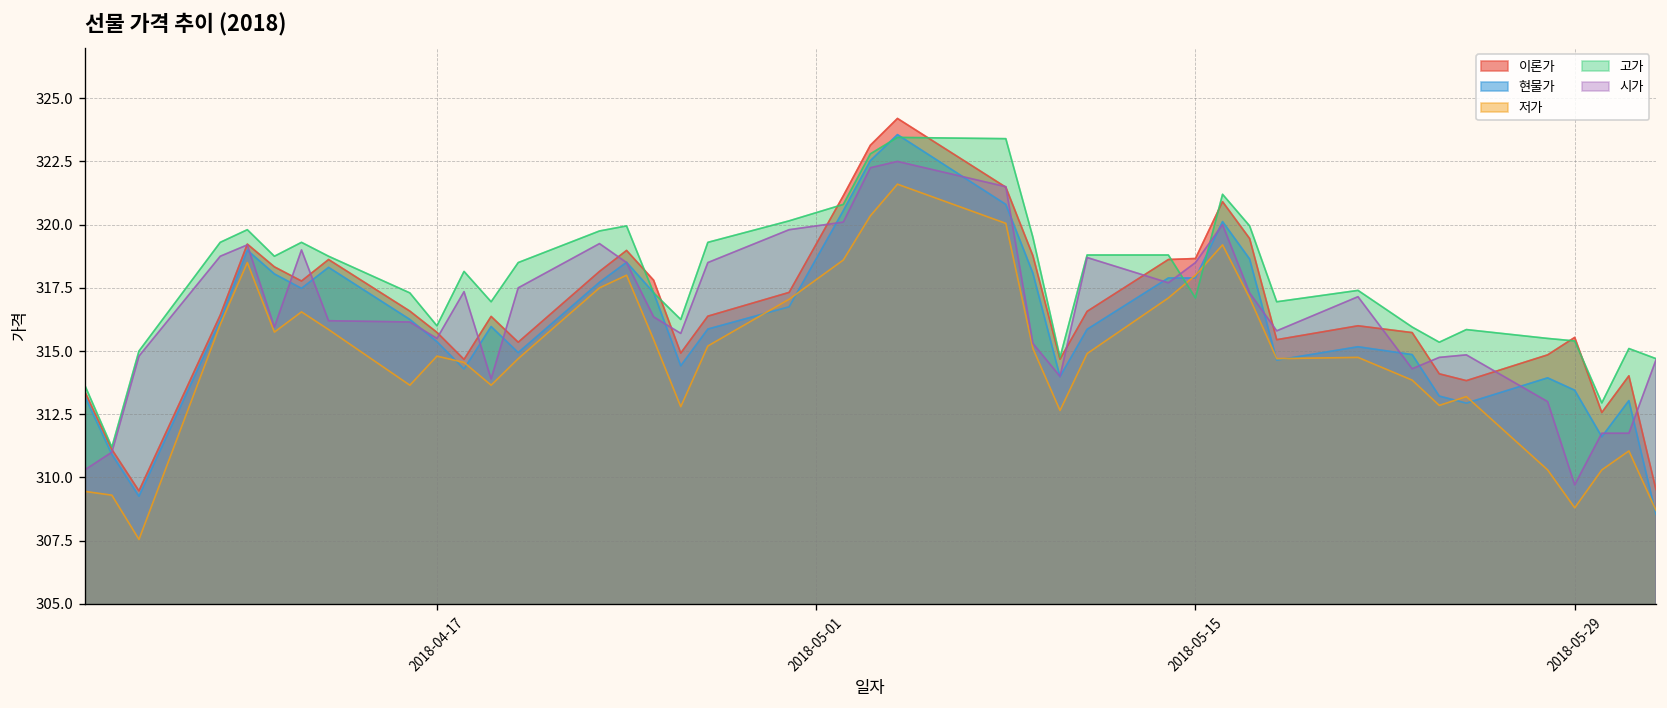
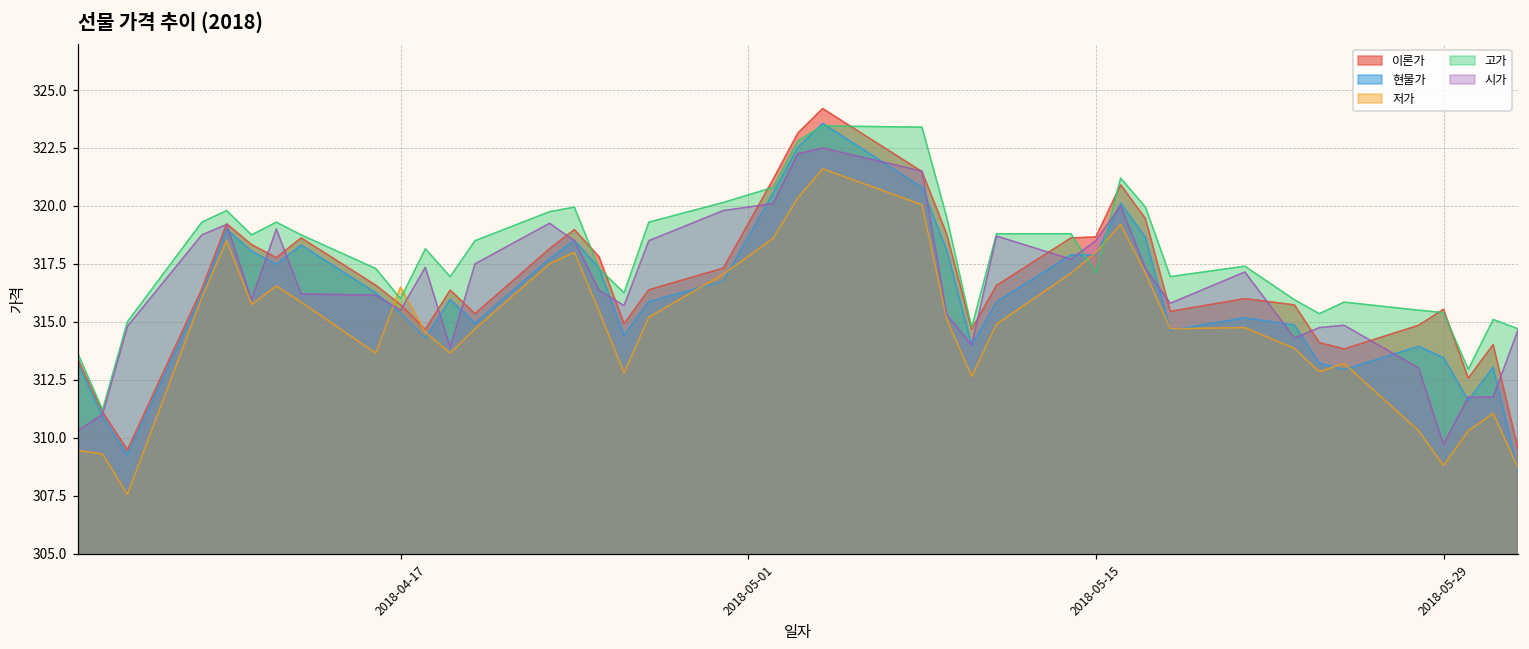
저가, 2018-04-17: 314.8 -> 316.5
